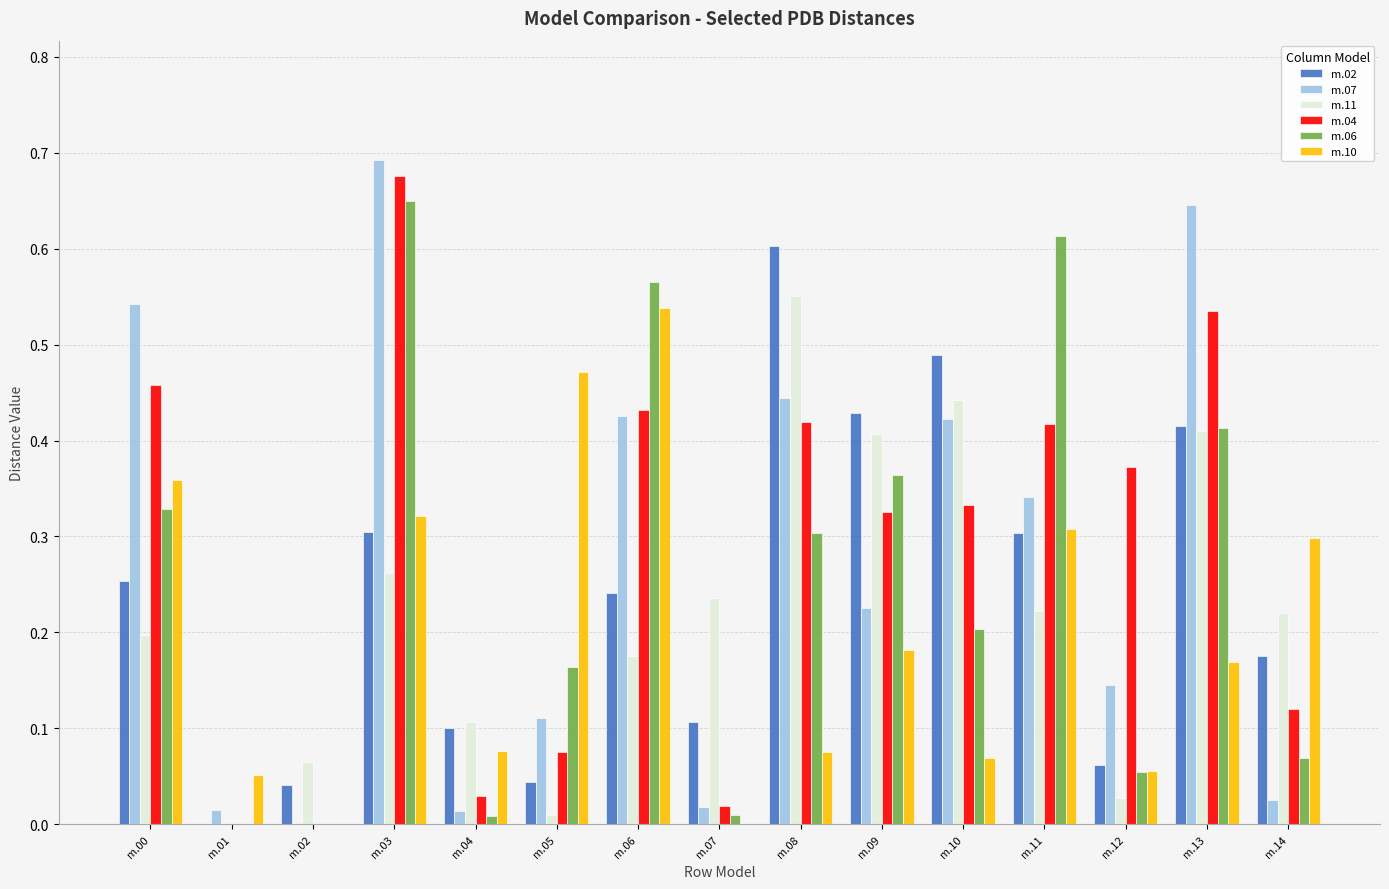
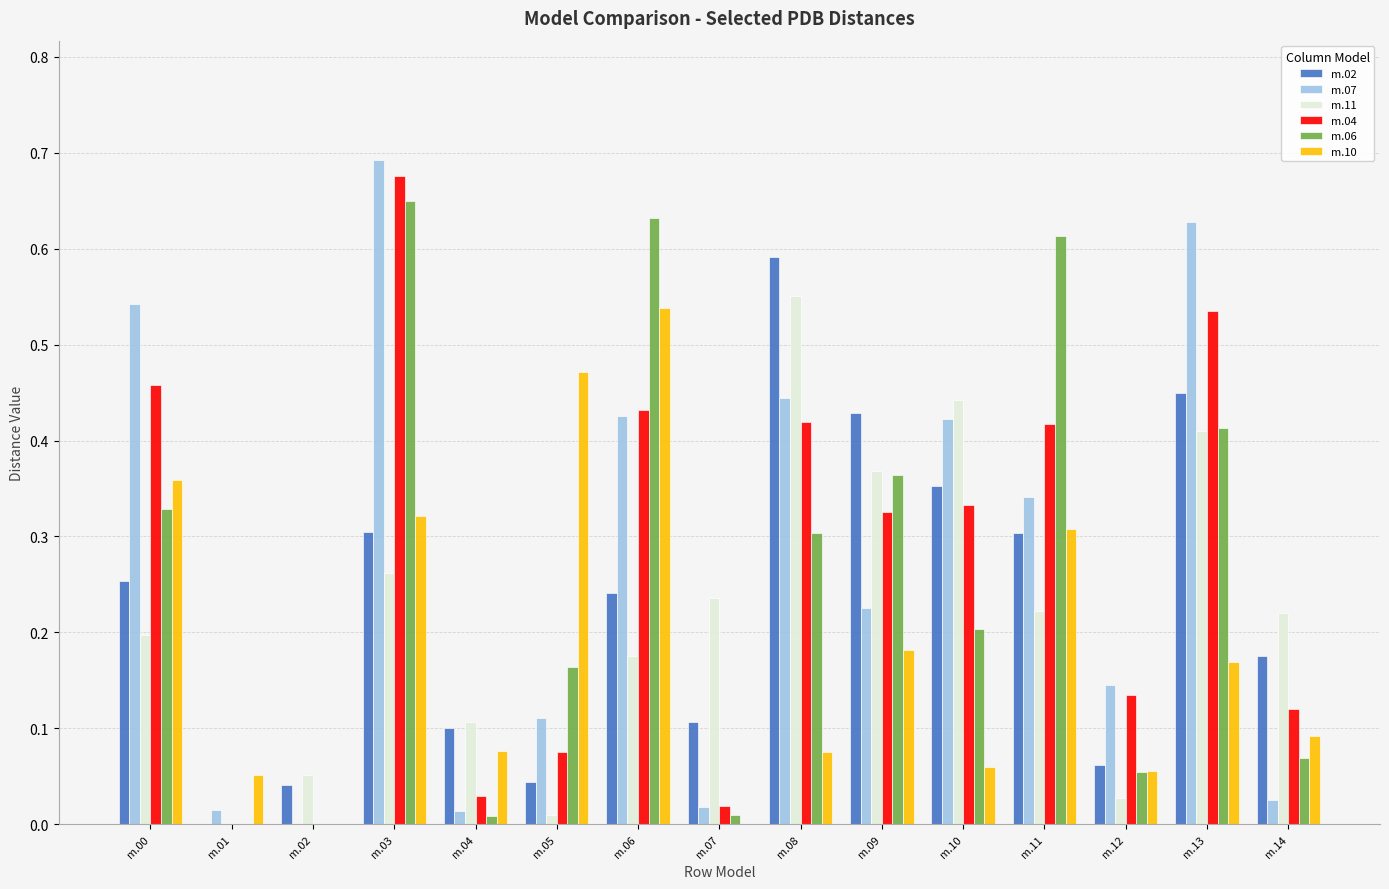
m.11, m.02: 0.07 -> 0.05
m.06, m.06: 0.57 -> 0.63
m.02, m.08: 0.60 -> 0.59
m.11, m.09: 0.41 -> 0.37
m.02, m.10: 0.49 -> 0.35
m.10, m.10: 0.07 -> 0.06
m.04, m.12: 0.37 -> 0.14
m.02, m.13: 0.42 -> 0.45
m.07, m.13: 0.65 -> 0.63
m.10, m.14: 0.30 -> 0.09
